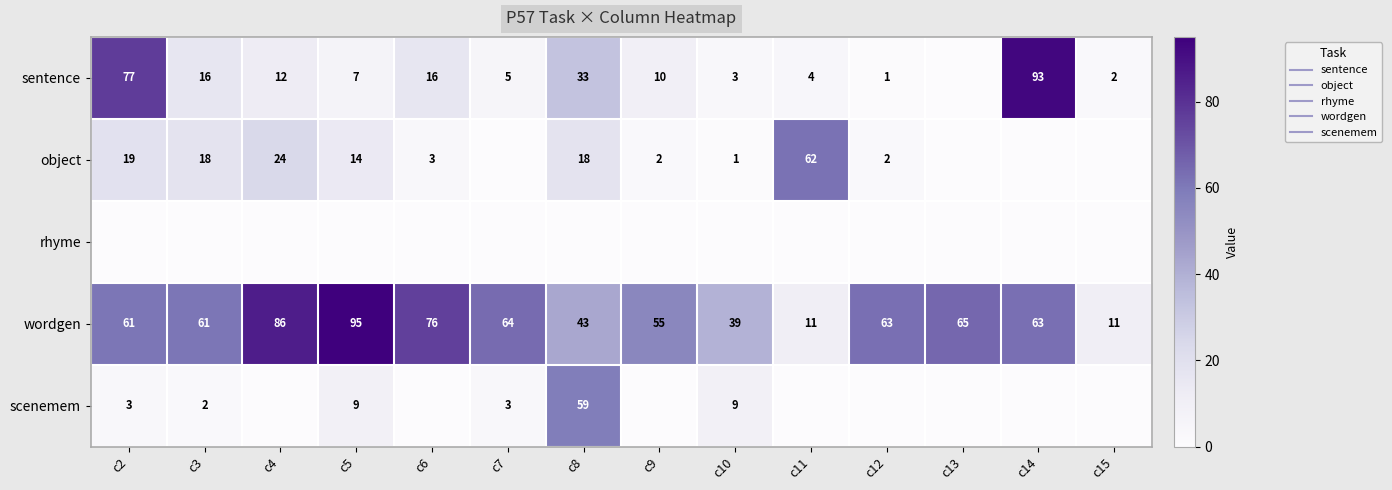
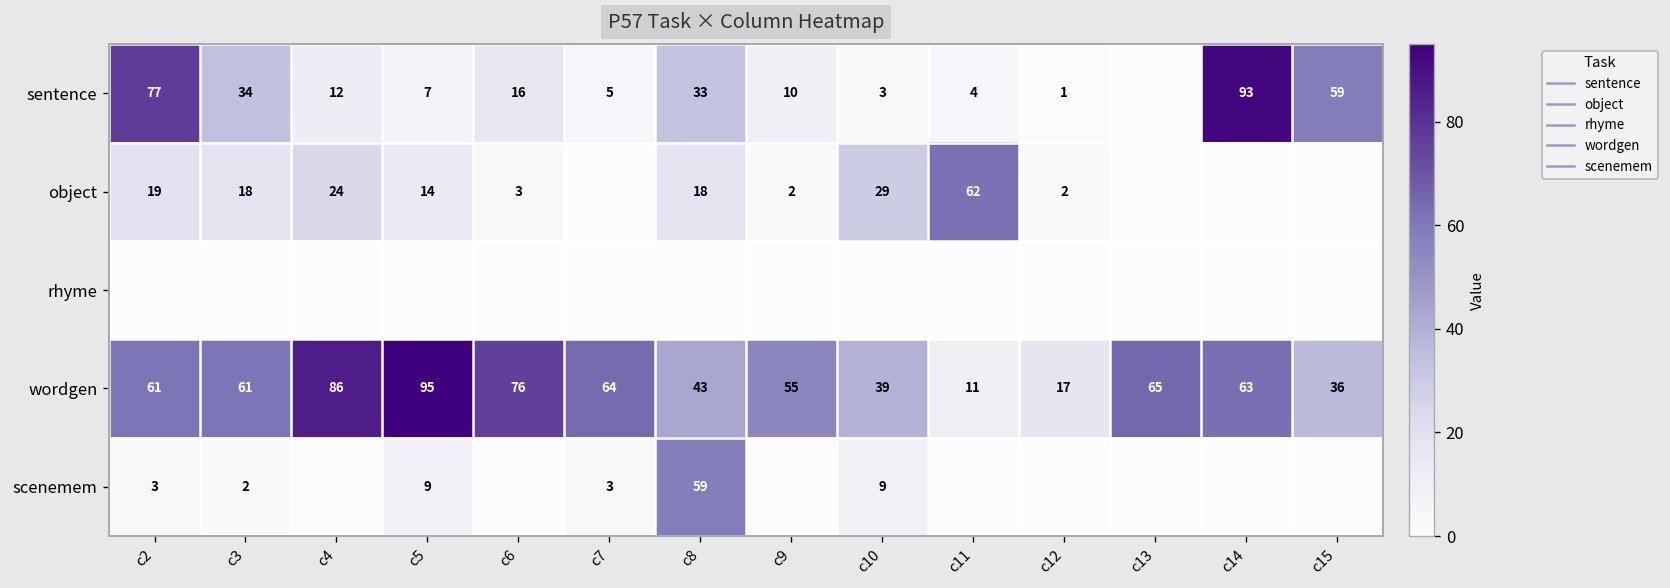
sentence, c3: 16 -> 34
sentence, c15: 2 -> 59
object, c10: 1 -> 29
wordgen, c12: 63 -> 17
wordgen, c15: 11 -> 36
